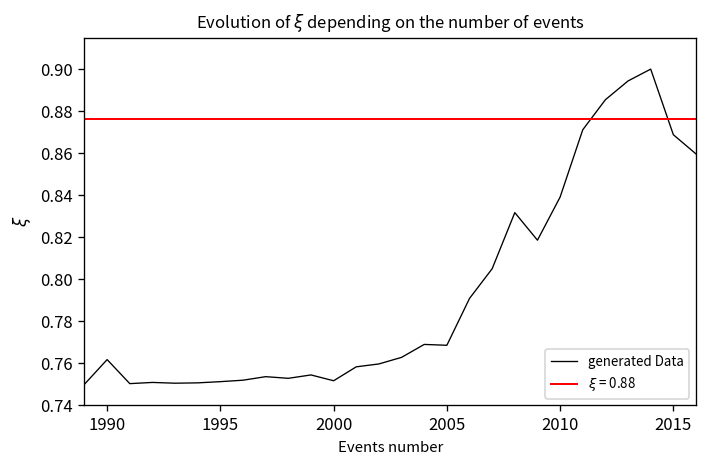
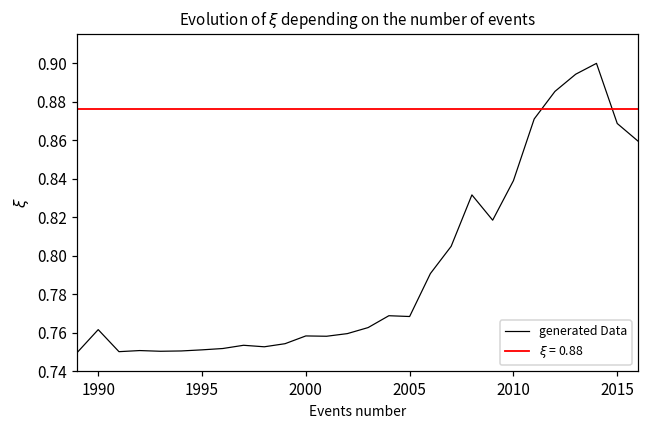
2000: 0.752 -> 0.758
